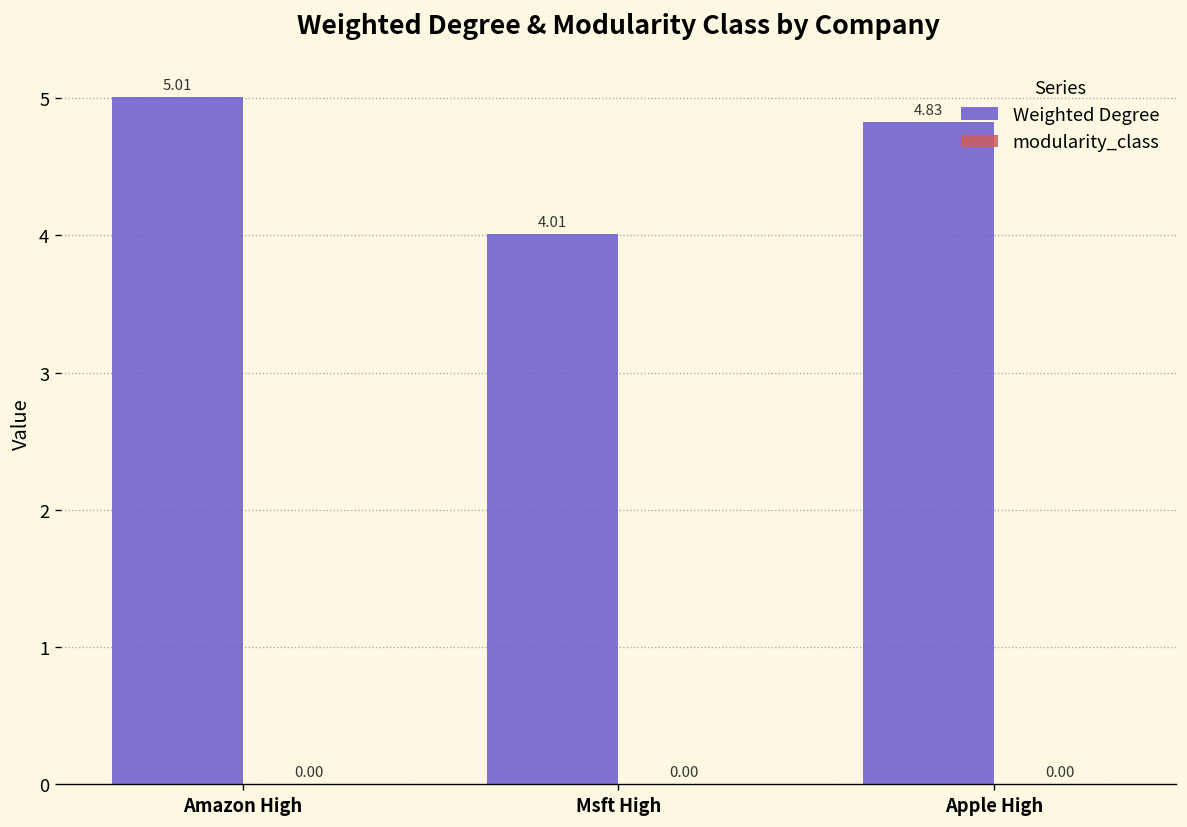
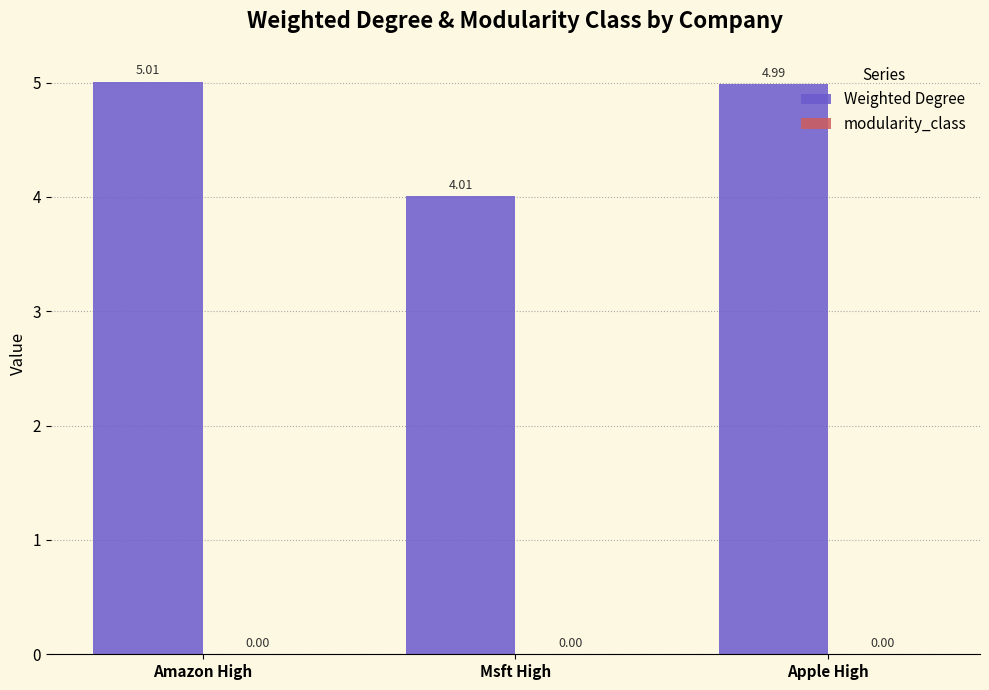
Weighted Degree, Apple High: 4.83 -> 4.99
